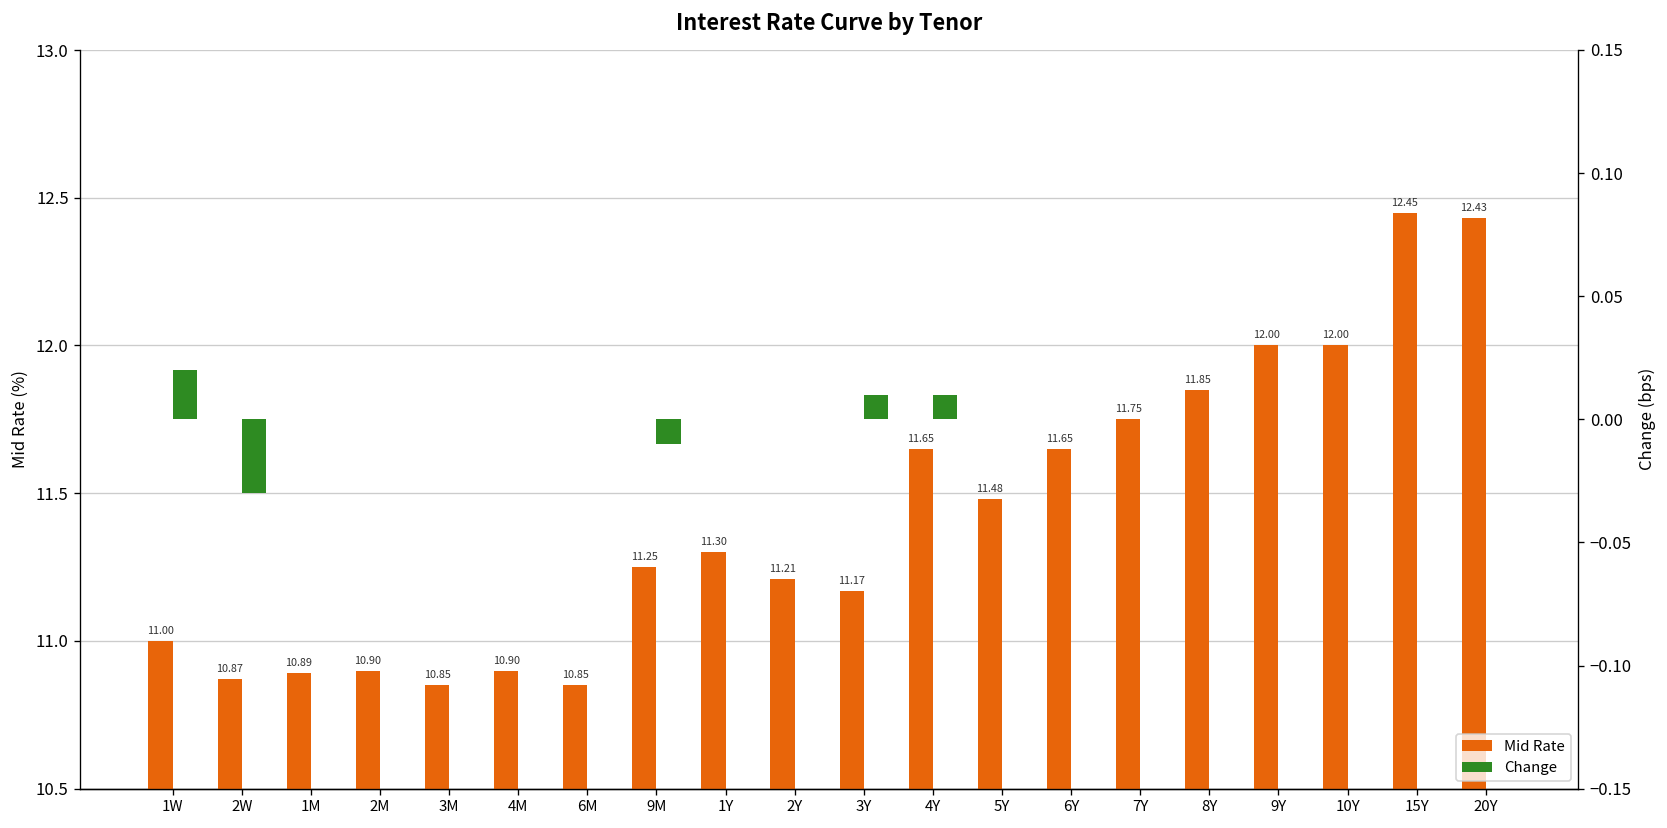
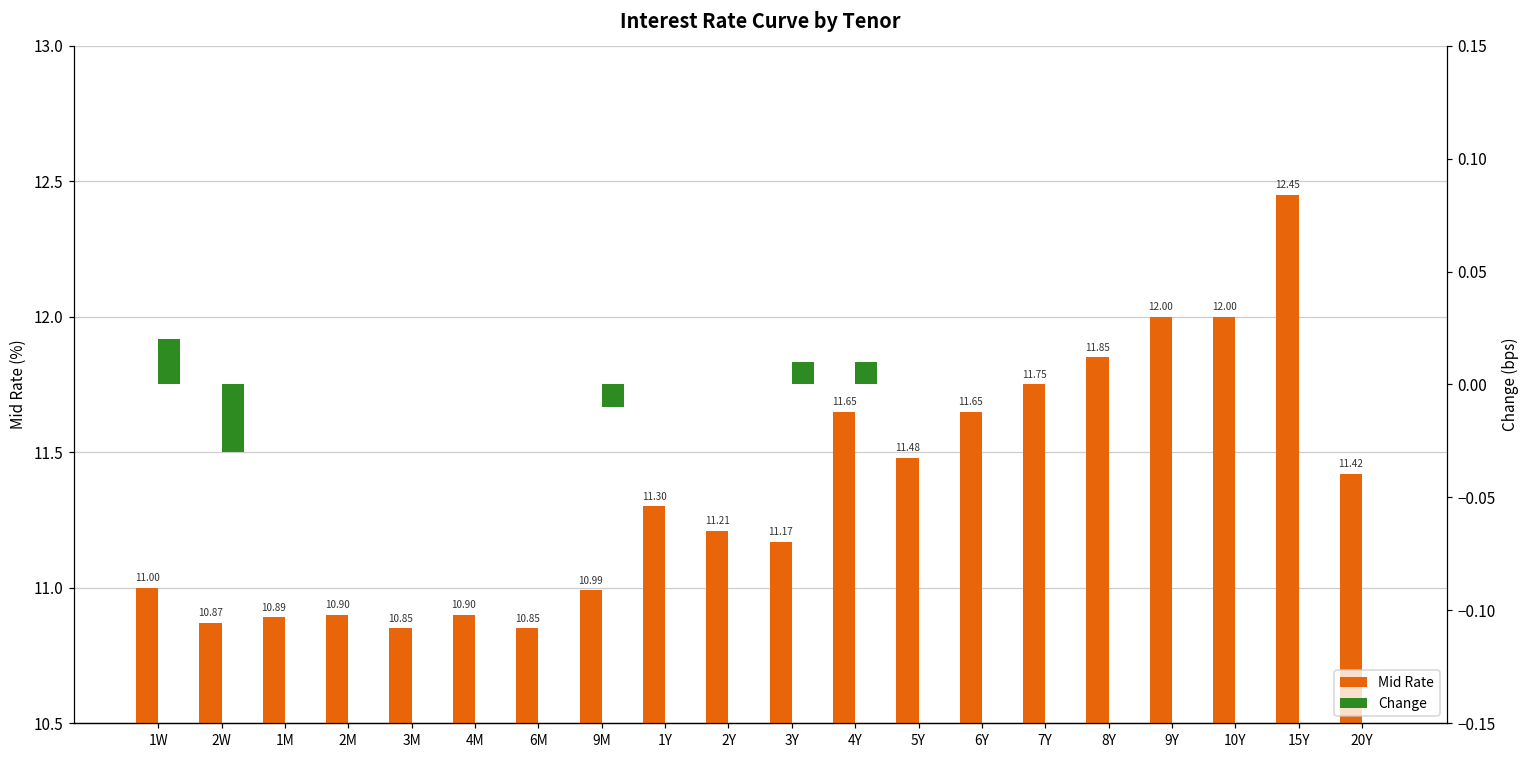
Mid Rate, 9M: 11.25 -> 10.99
Mid Rate, 20Y: 12.43 -> 11.42
